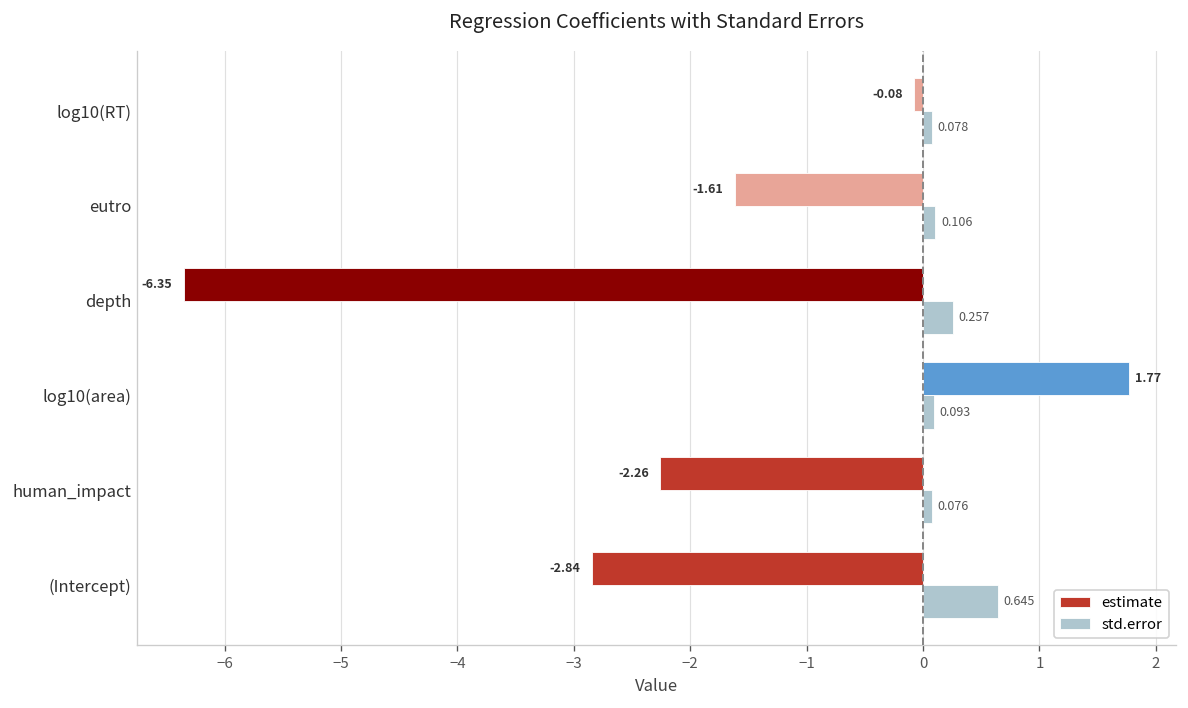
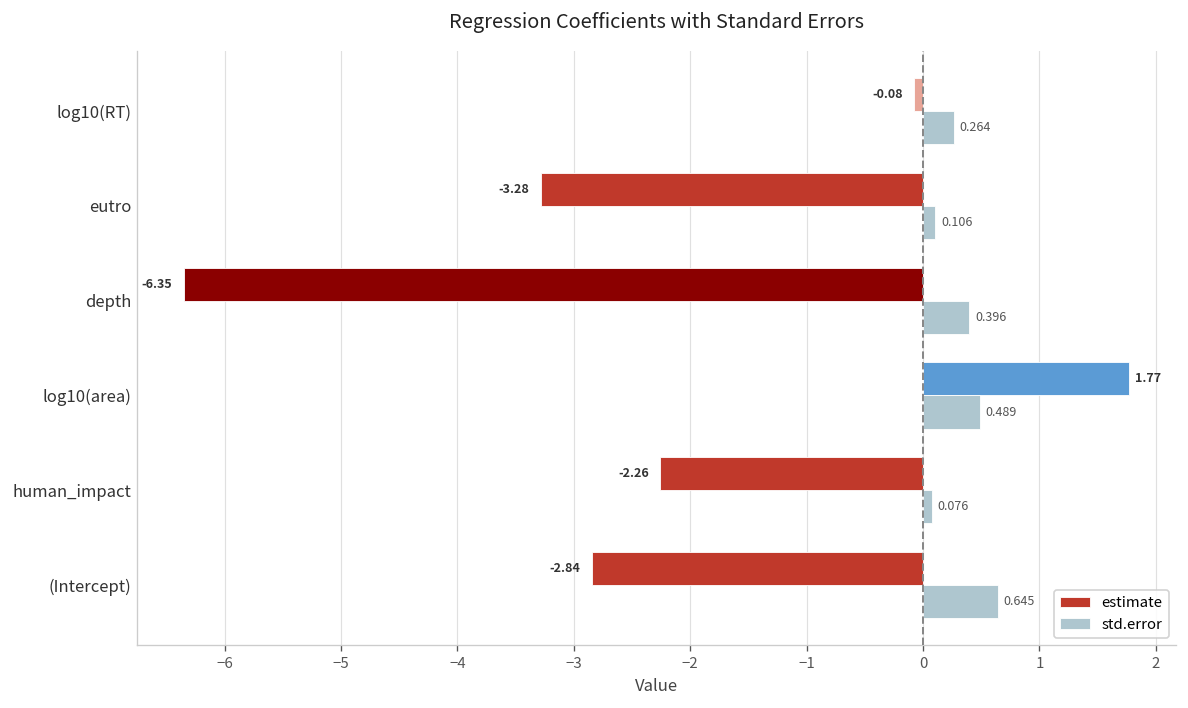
std.error, log10(RT): 0.078 -> 0.264
estimate, eutro: -1.61 -> -3.28
std.error, depth: 0.257 -> 0.396
std.error, log10(area): 0.093 -> 0.489
